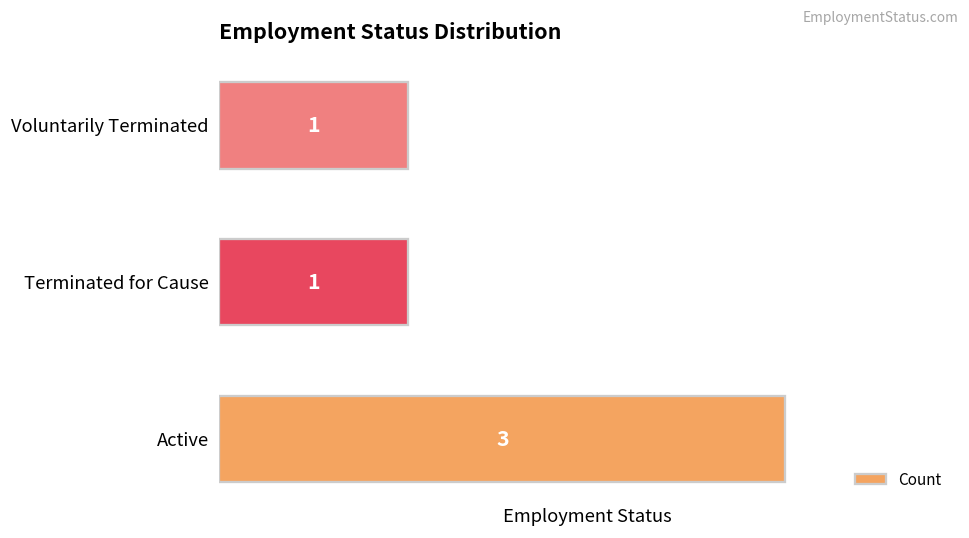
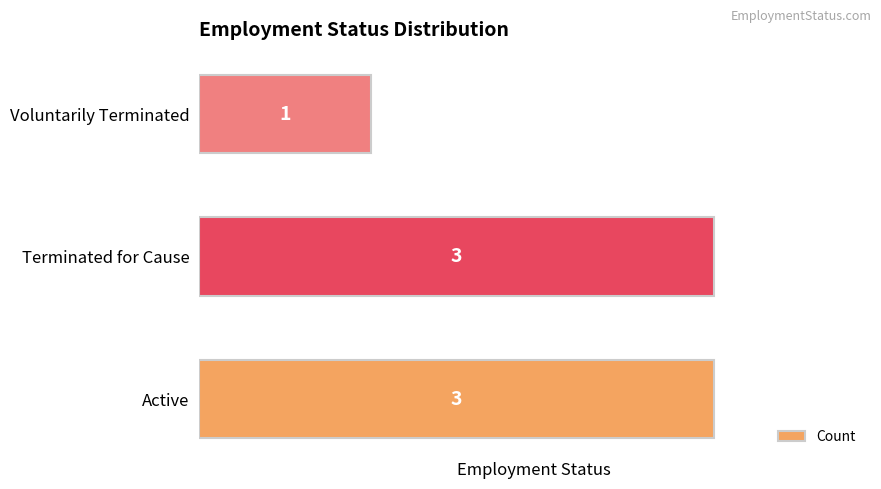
Terminated for Cause: 1 -> 3
